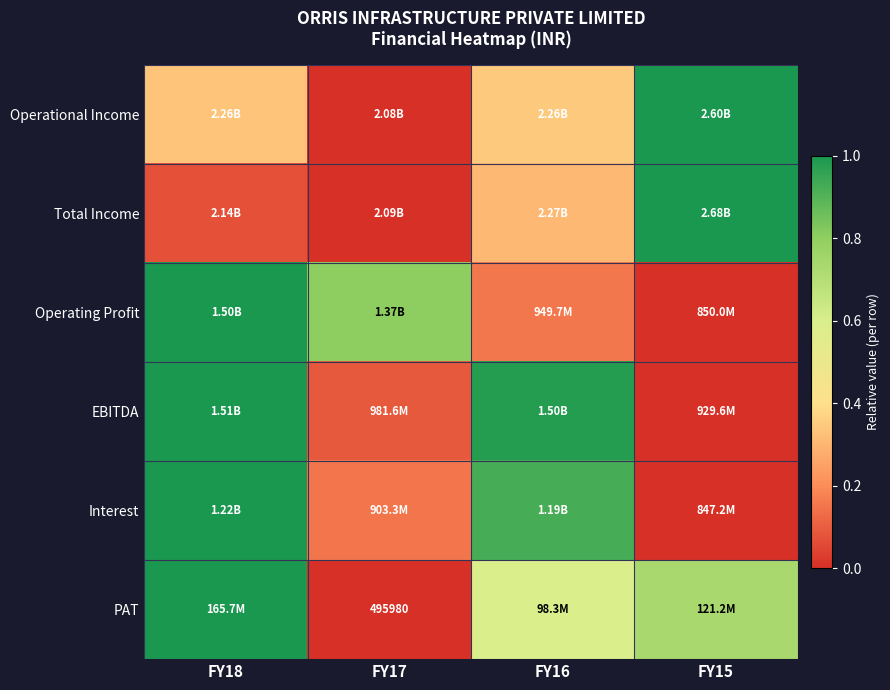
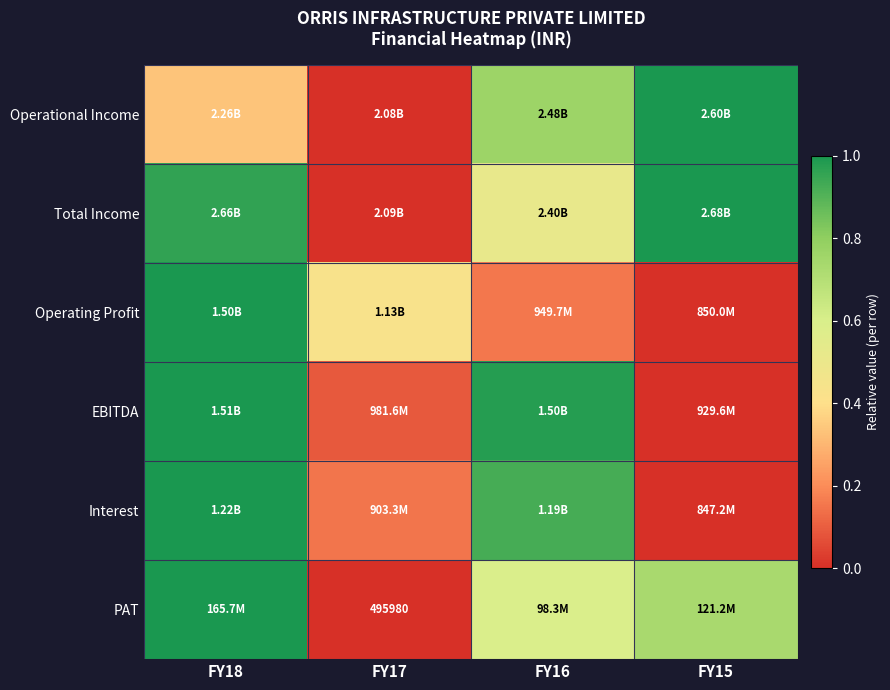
Operational Income, FY16: 2.26B -> 2.48B
Total Income, FY18: 2.14B -> 2.66B
Total Income, FY16: 2.27B -> 2.40B
Operating Profit, FY17: 1.37B -> 1.13B
